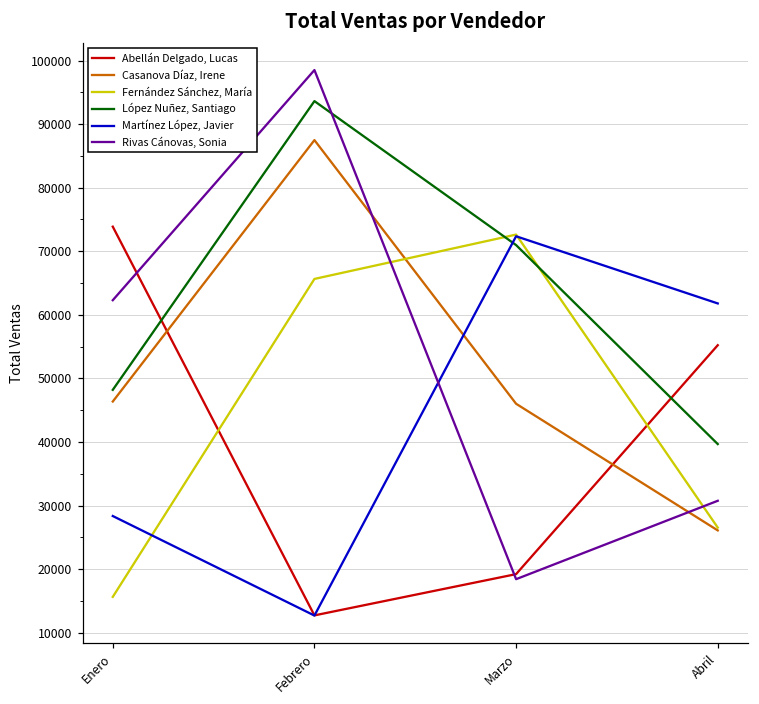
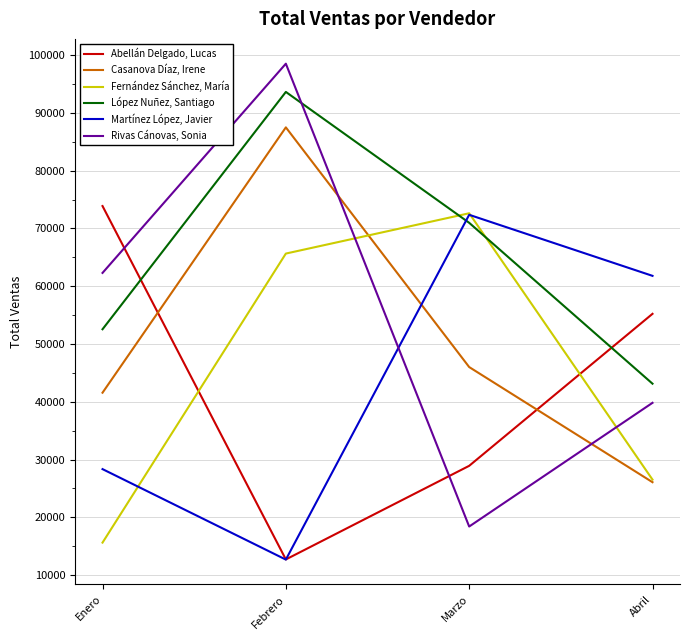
Casanova Díaz, Irene, Enero: 46000 -> 42000
López Nuñez, Santiago, Enero: 48000 -> 53000
Abellán Delgado, Lucas, Marzo: 19000 -> 29000
López Nuñez, Santiago, Abril: 40000 -> 43000
Rivas Cánovas, Sonia, Abril: 31000 -> 40000
